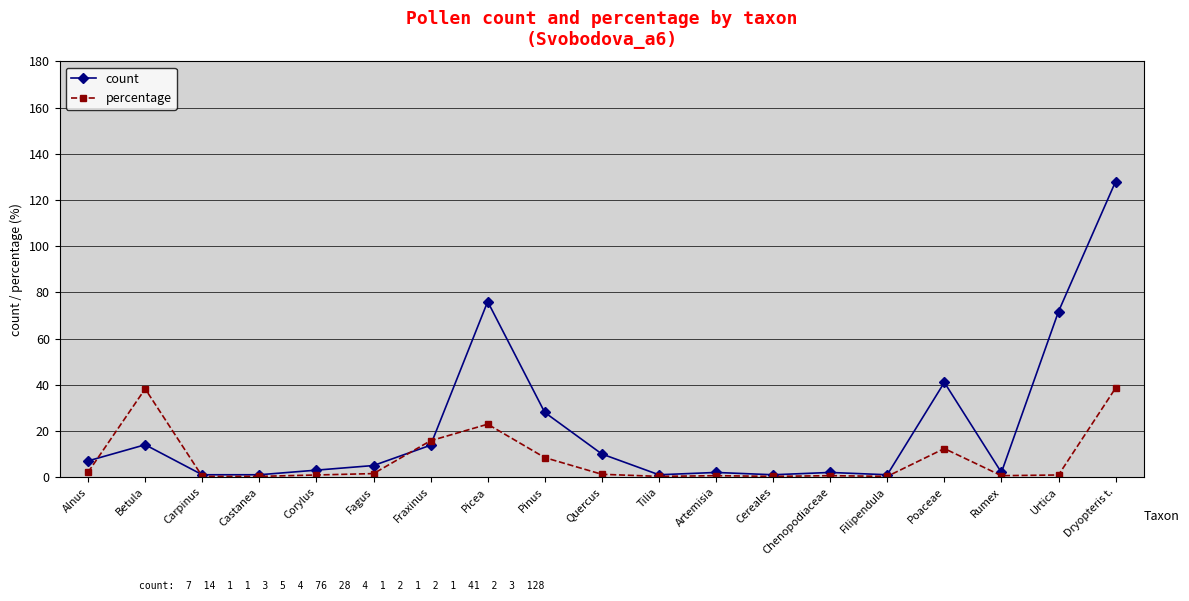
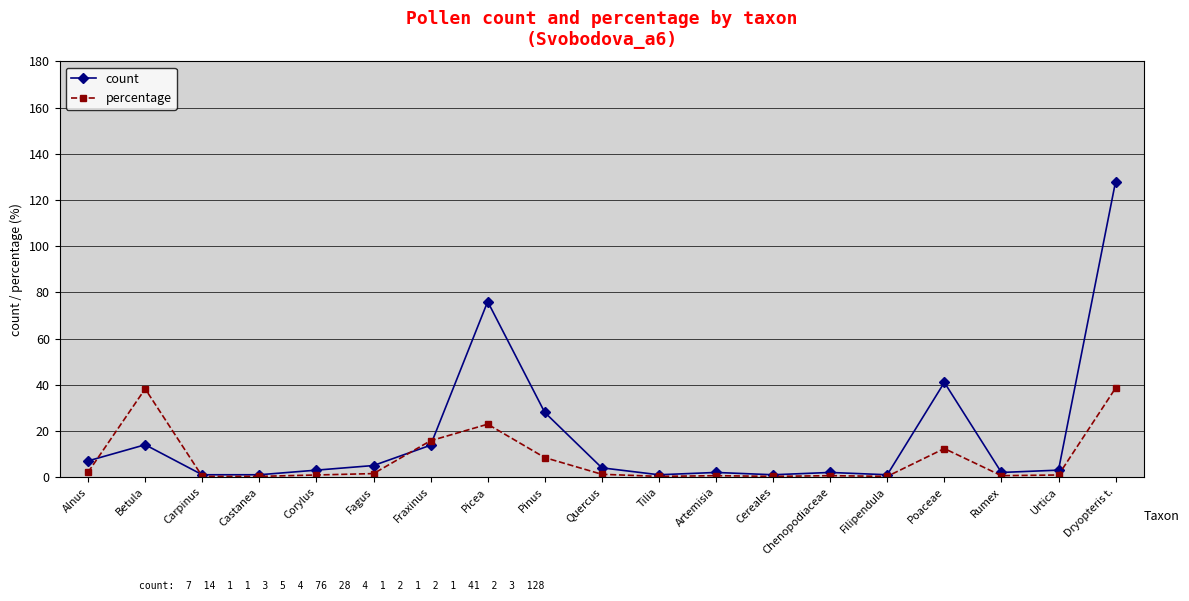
count, Quercus: 10 -> 4
count, Urtica: 72 -> 3
